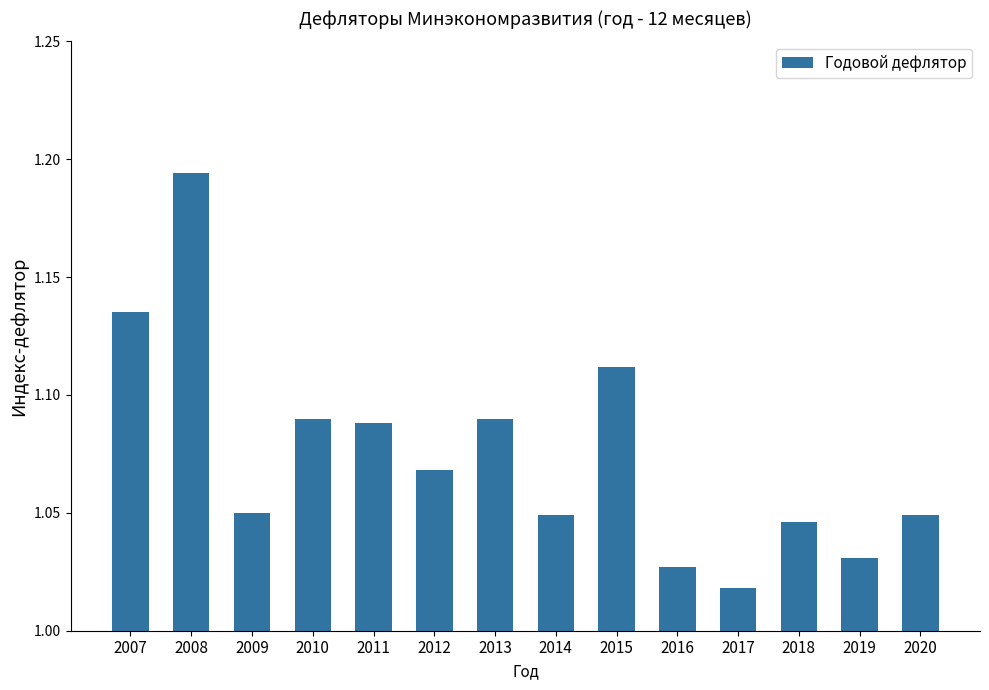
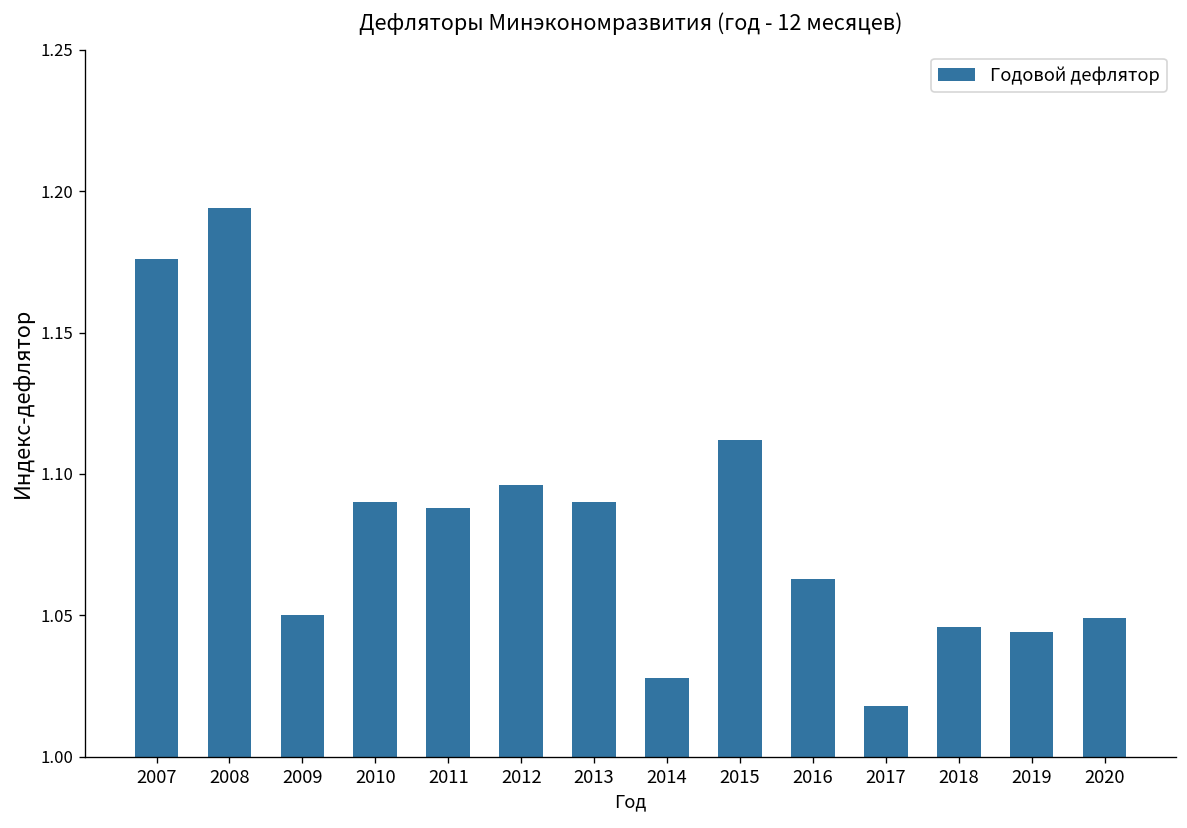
2007: 1.135 -> 1.176
2012: 1.068 -> 1.096
2014: 1.049 -> 1.028
2016: 1.027 -> 1.063
2019: 1.031 -> 1.044
